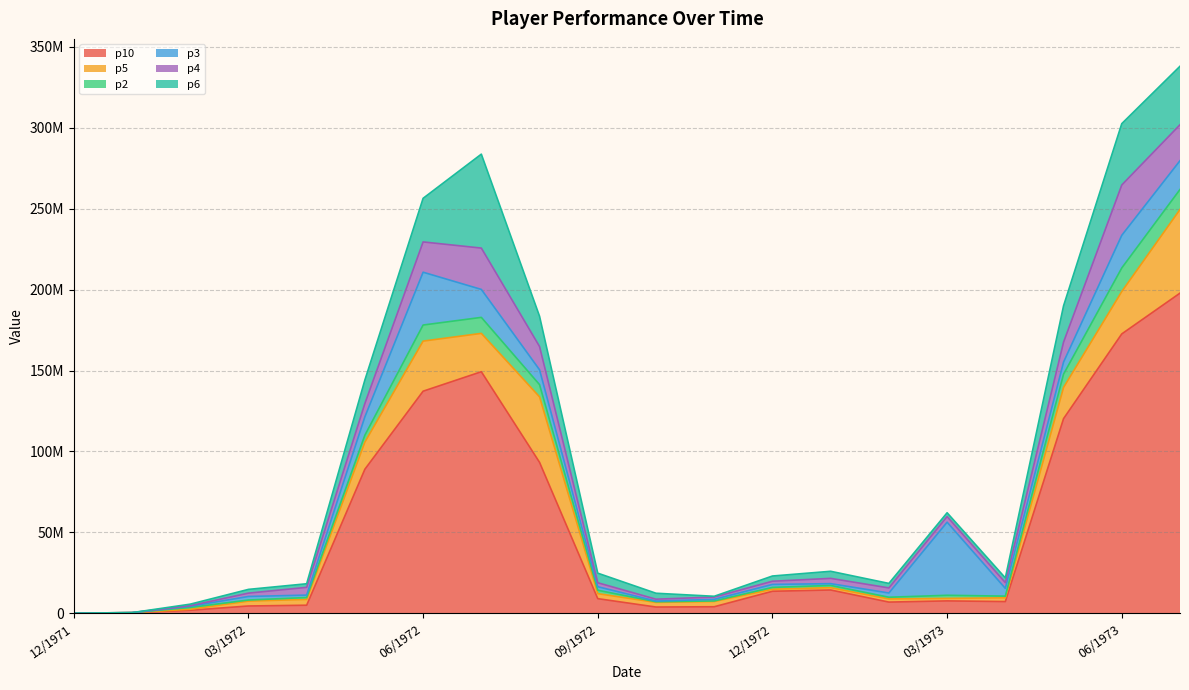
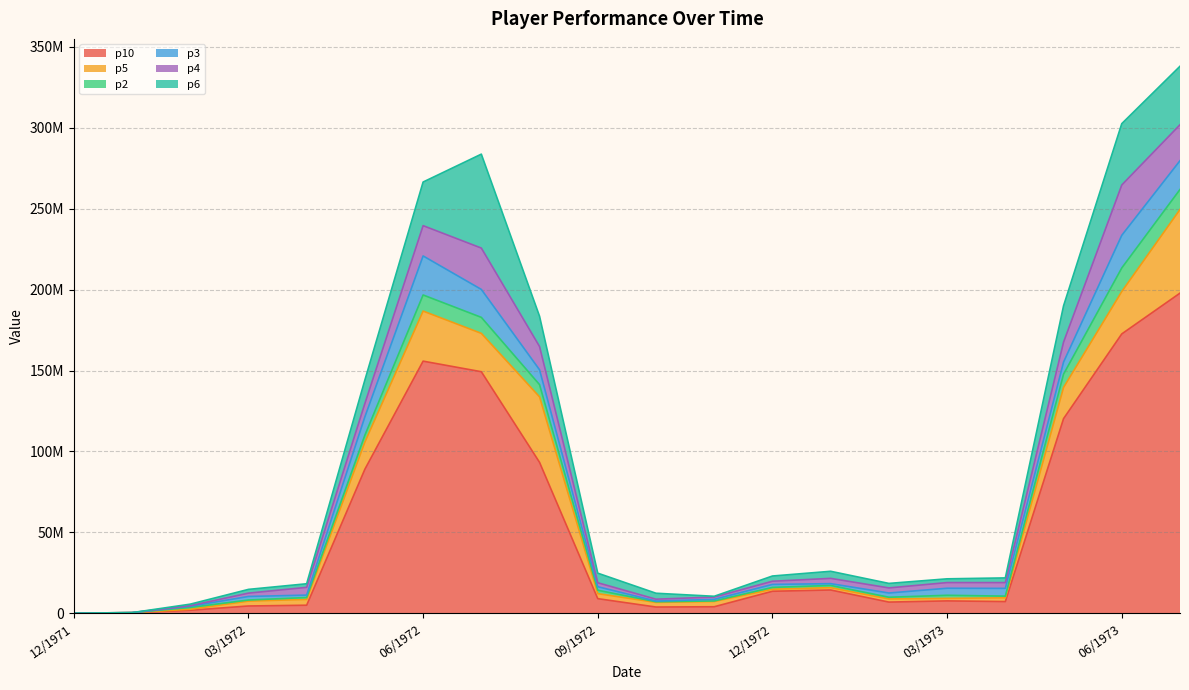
p10, 06/1972: 137000000 -> 156000000
p3, 06/1972: 33000000 -> 24000000
p3, 03/1973: 45000000 -> 4000000
